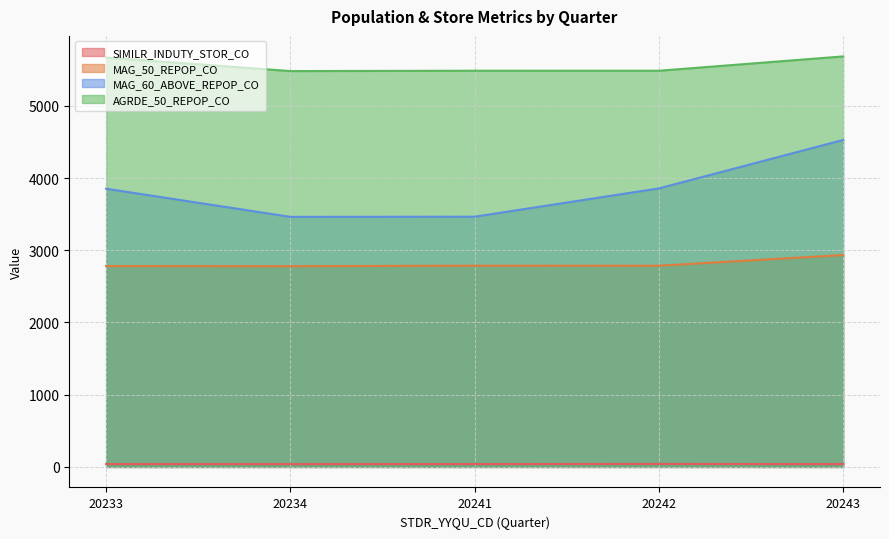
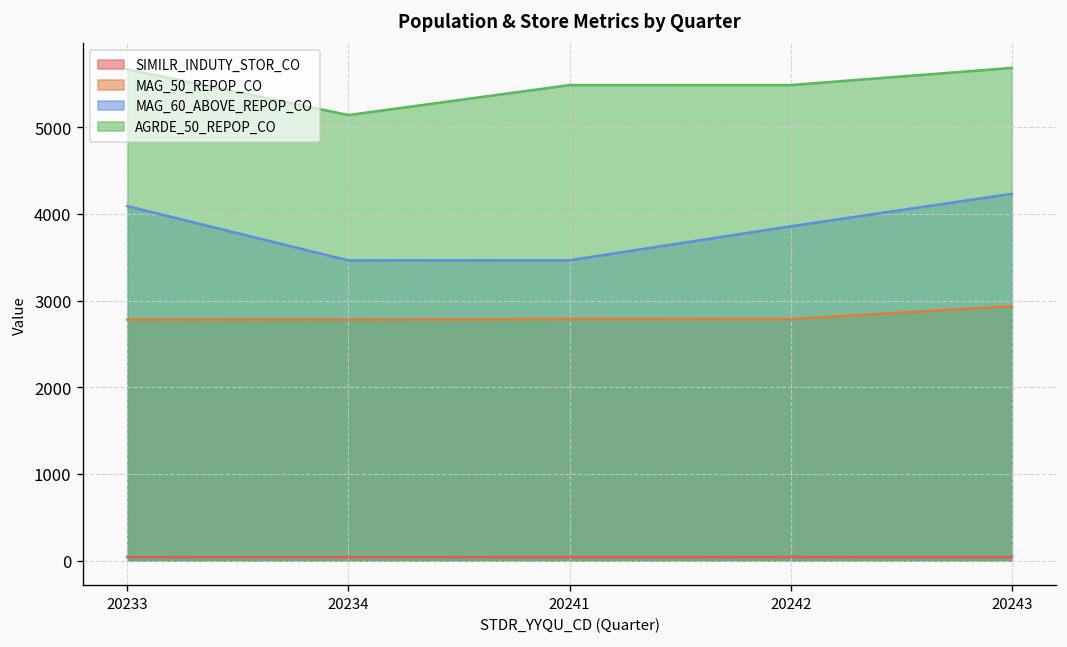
MAG_60_ABOVE_REPOP_CO, 20233: 3900 -> 4100
AGRDE_50_REPOP_CO, 20234: 5500 -> 5100
MAG_60_ABOVE_REPOP_CO, 20243: 4500 -> 4200
